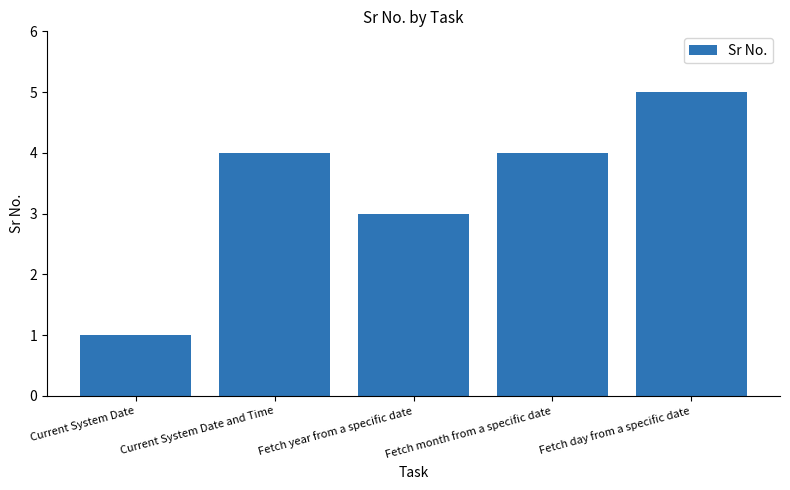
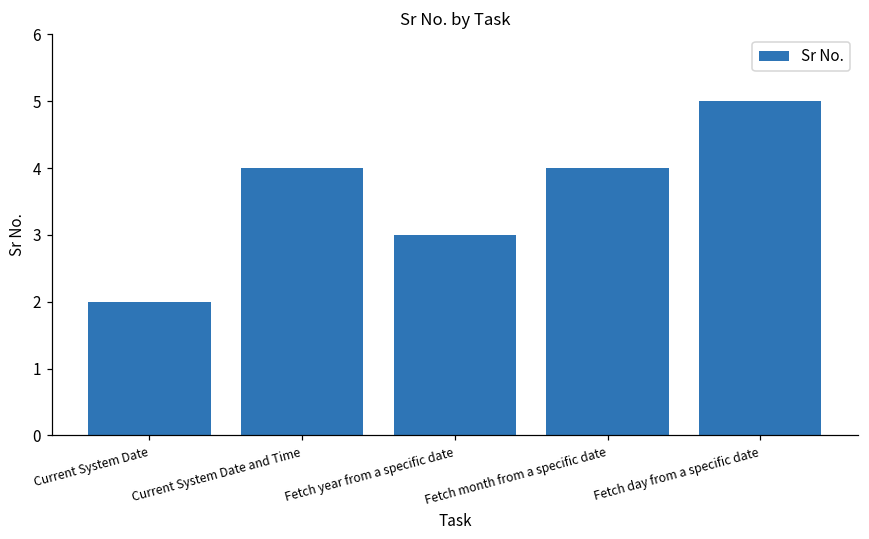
Current System Date: 1 -> 2
